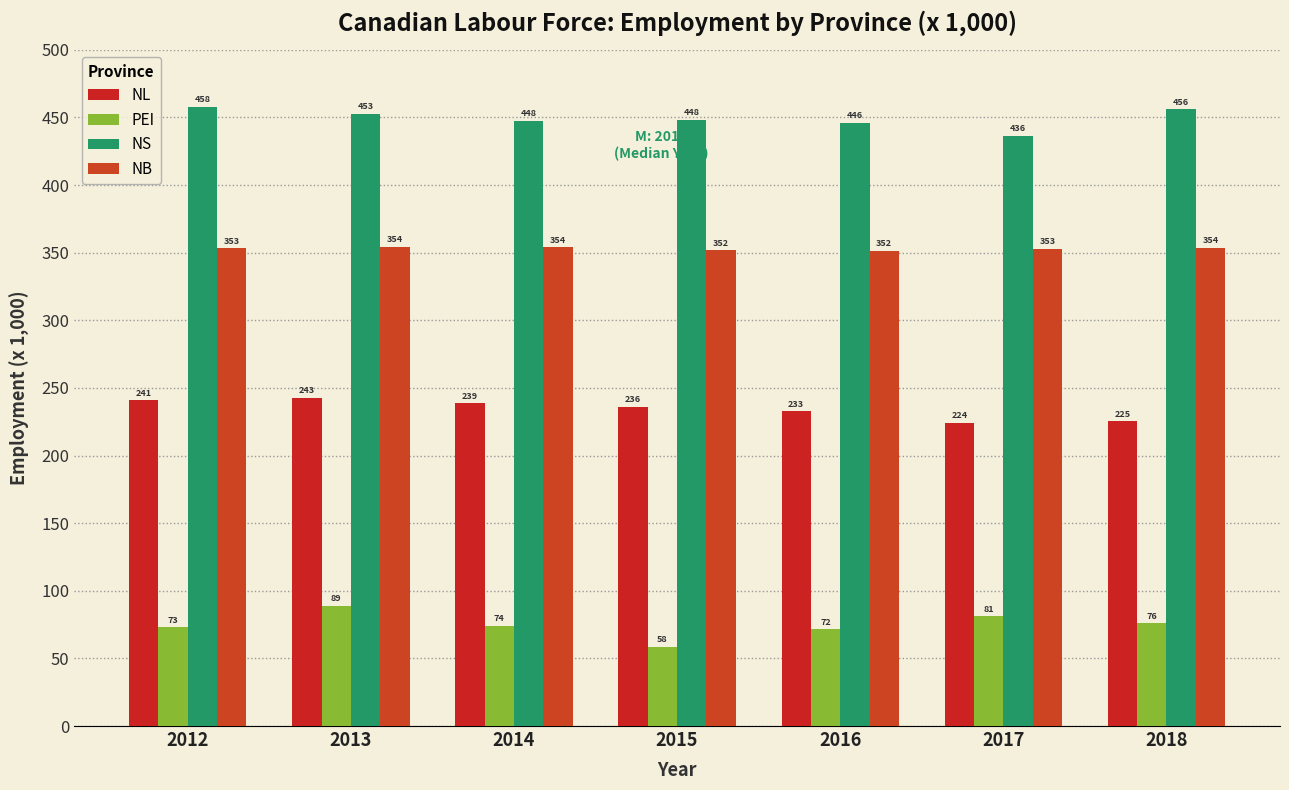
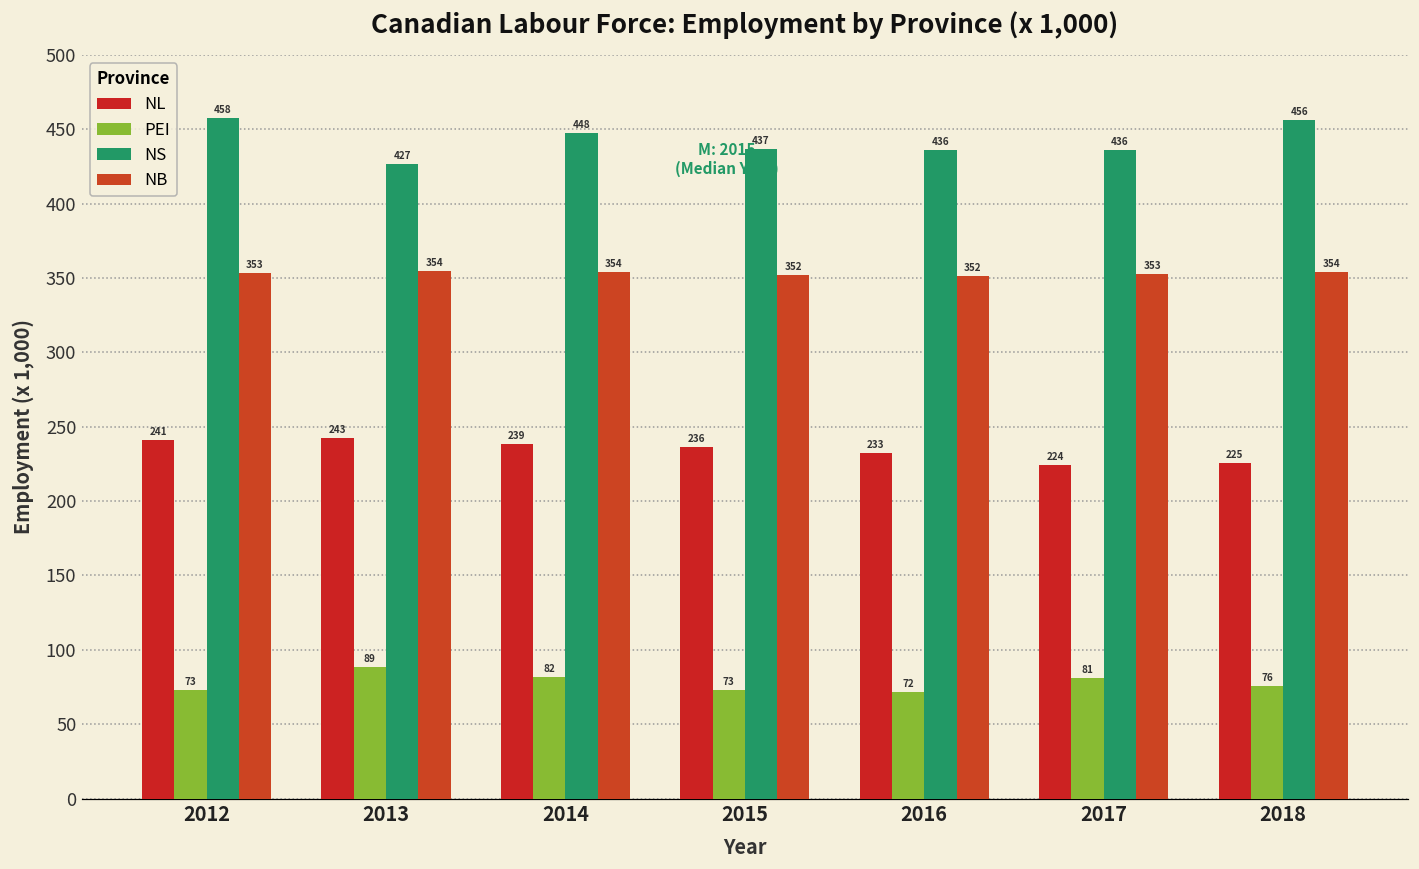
NS, 2013: 453 -> 427
PEI, 2014: 74 -> 82
PEI, 2015: 58 -> 73
NS, 2015: 448 -> 437
NS, 2016: 446 -> 436
